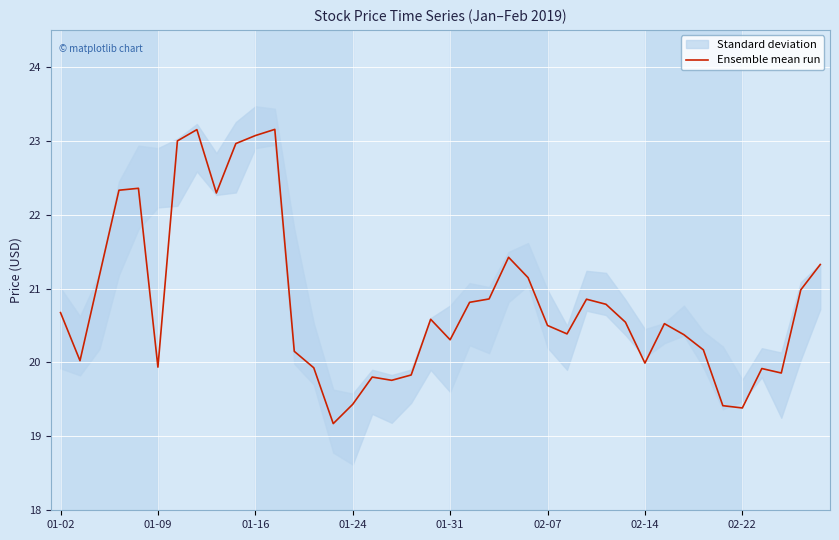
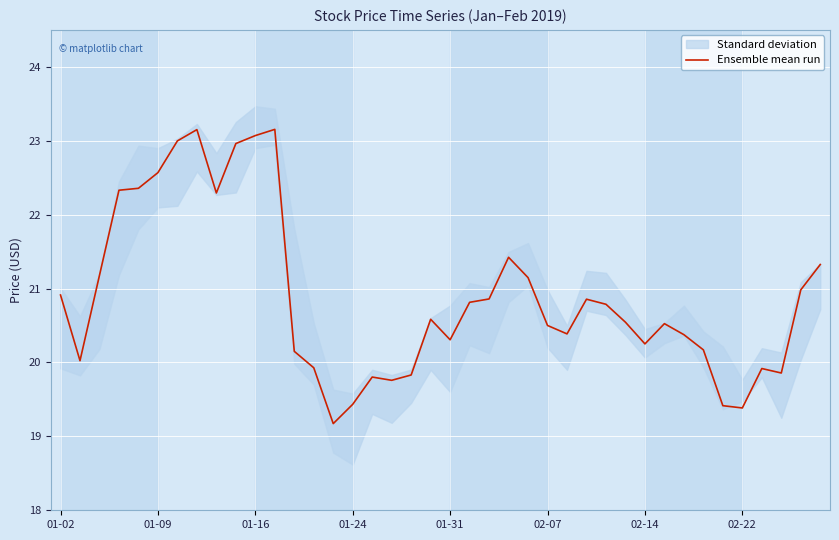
Ensemble mean run, 01-02: 20.7 -> 20.9
Ensemble mean run, 01-09: 19.9 -> 22.6
Ensemble mean run, 02-14: 20.0 -> 20.3
